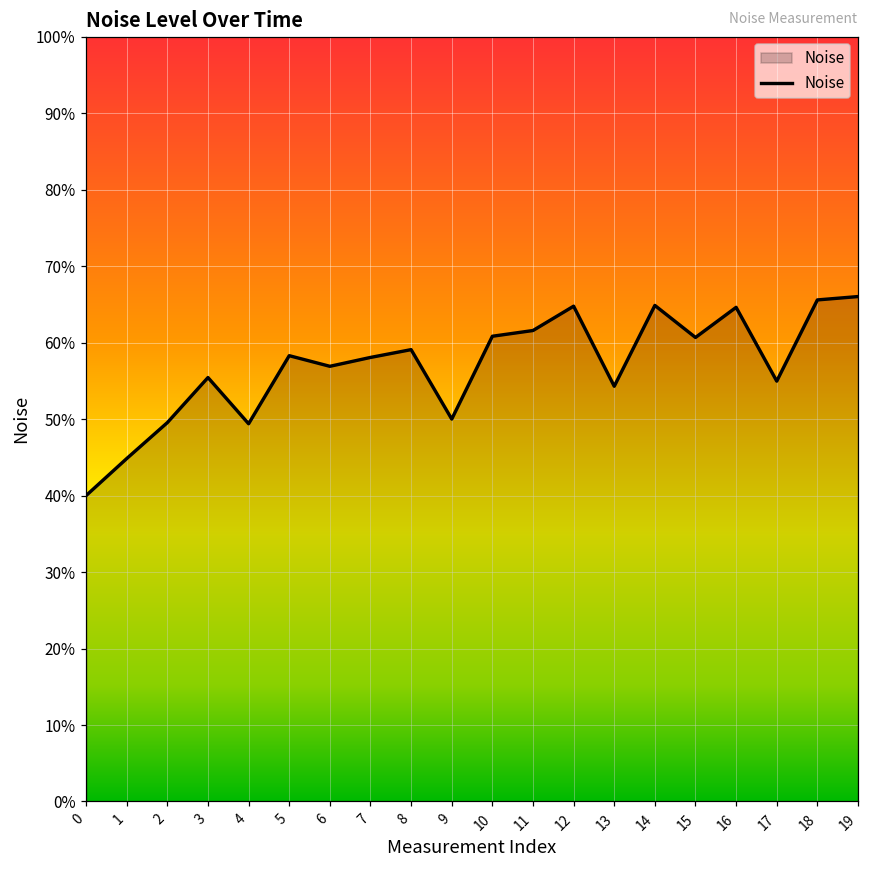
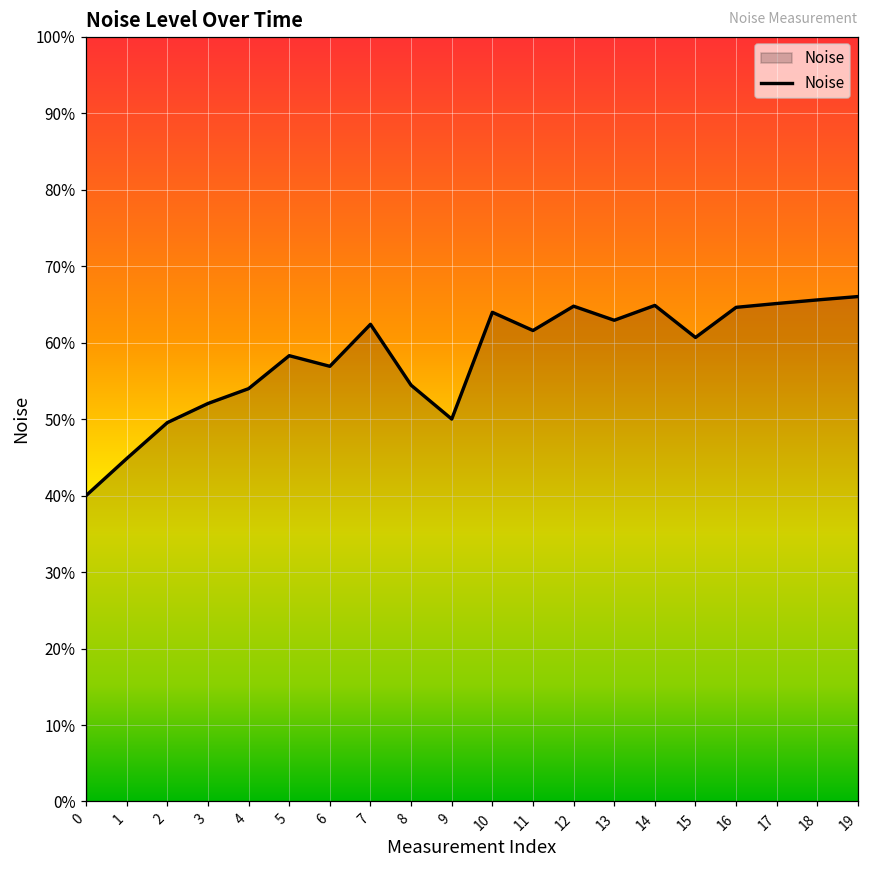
3: 55% -> 52%
4: 49% -> 54%
7: 58% -> 62%
8: 59% -> 54%
10: 61% -> 64%
13: 54% -> 63%
17: 55% -> 65%
